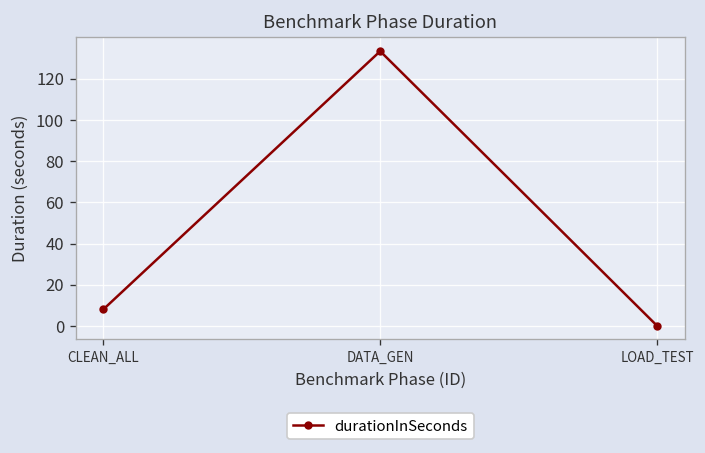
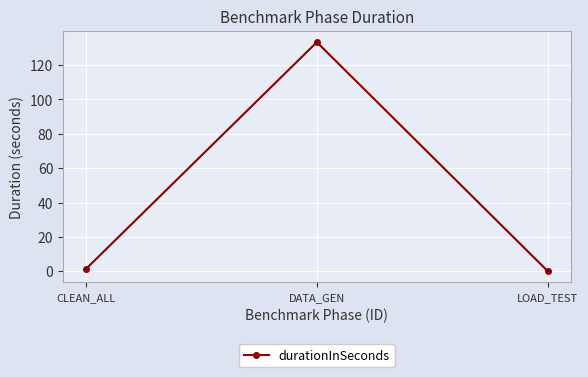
CLEAN_ALL: 8 -> 1
